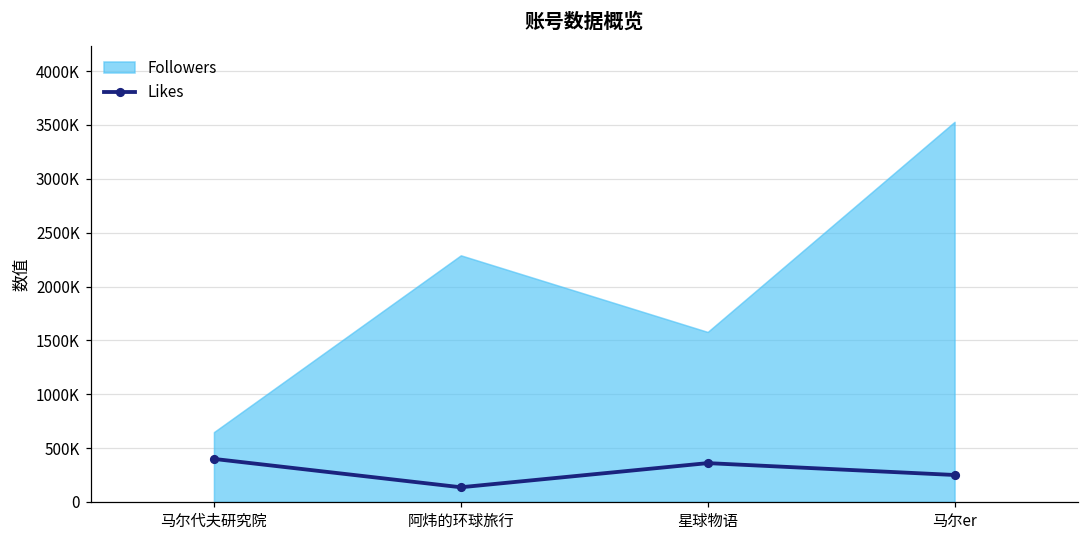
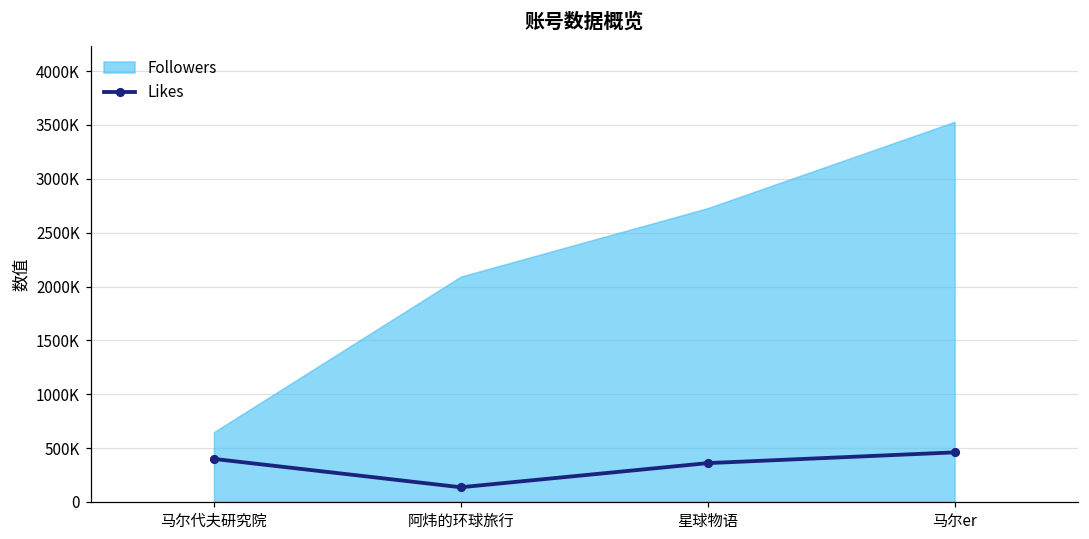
Followers, 阿炜的环球旅行: 2300000 -> 2100000
Followers, 星球物语: 1600000 -> 2700000
Likes, 马尔er: 200000 -> 500000
